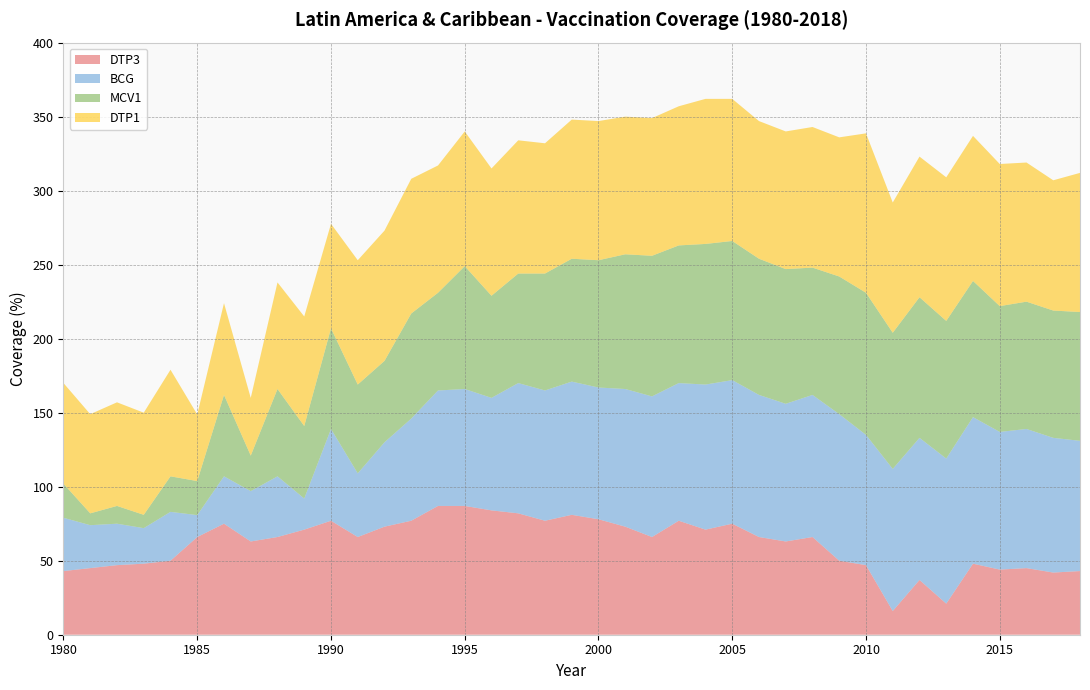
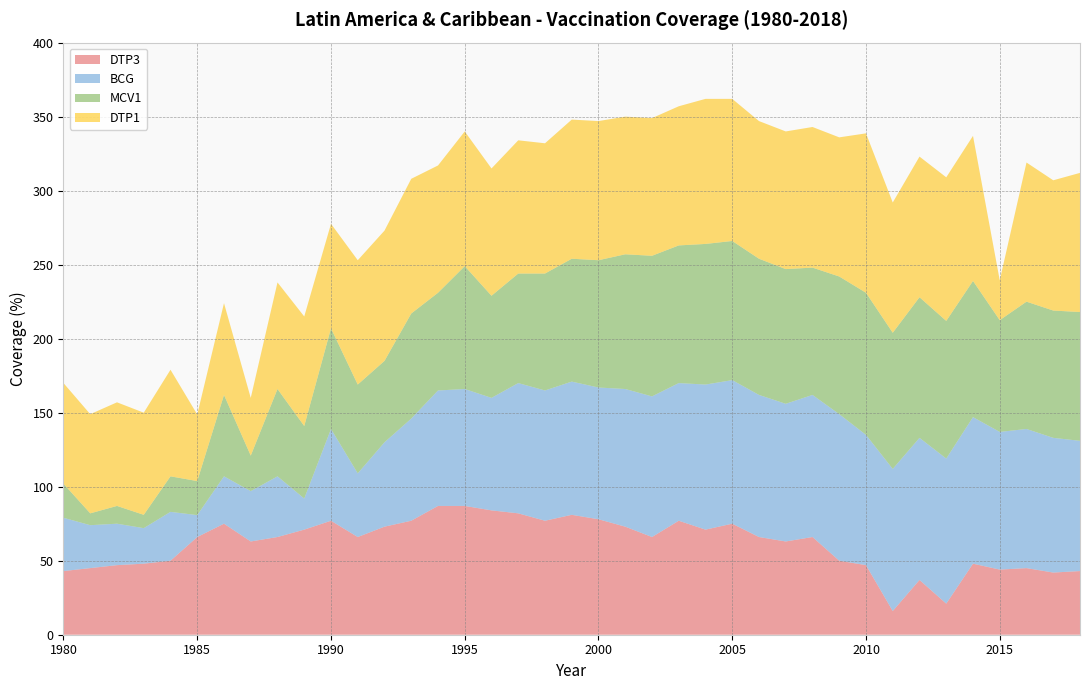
MCV1, 2015: 85 -> 76
DTP1, 2015: 96 -> 27
